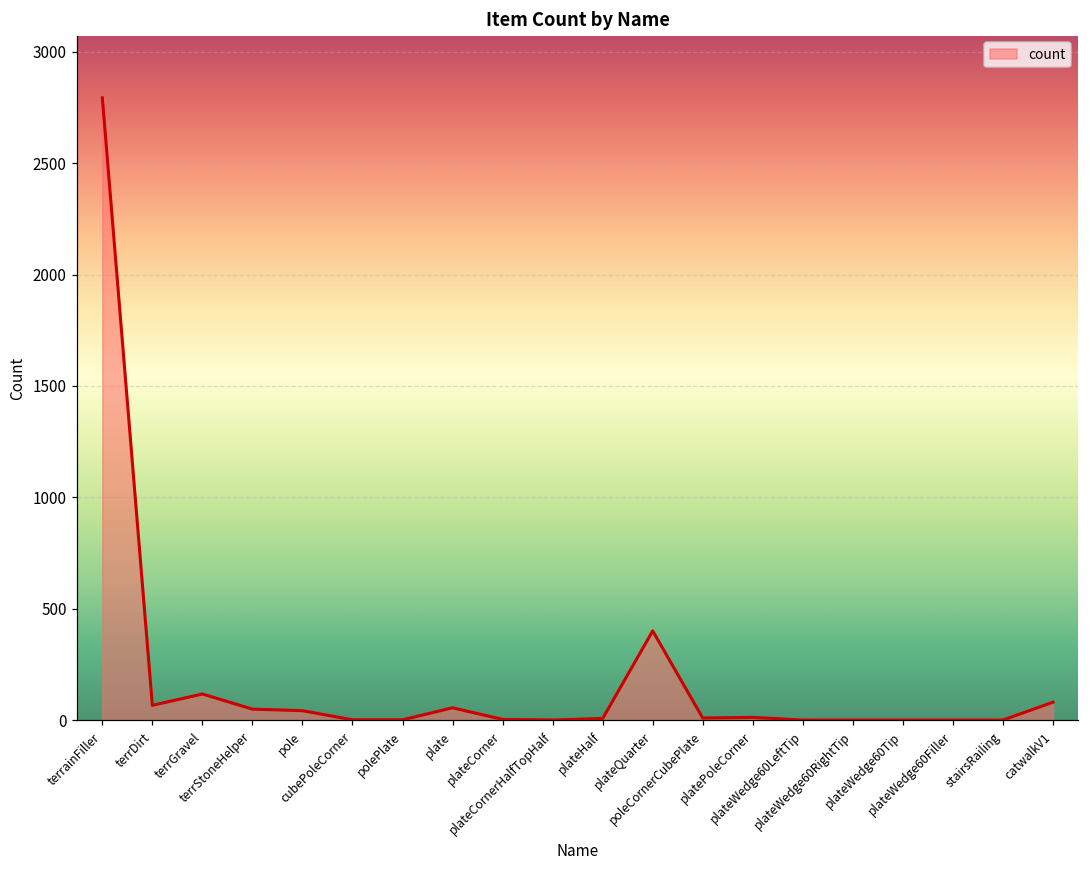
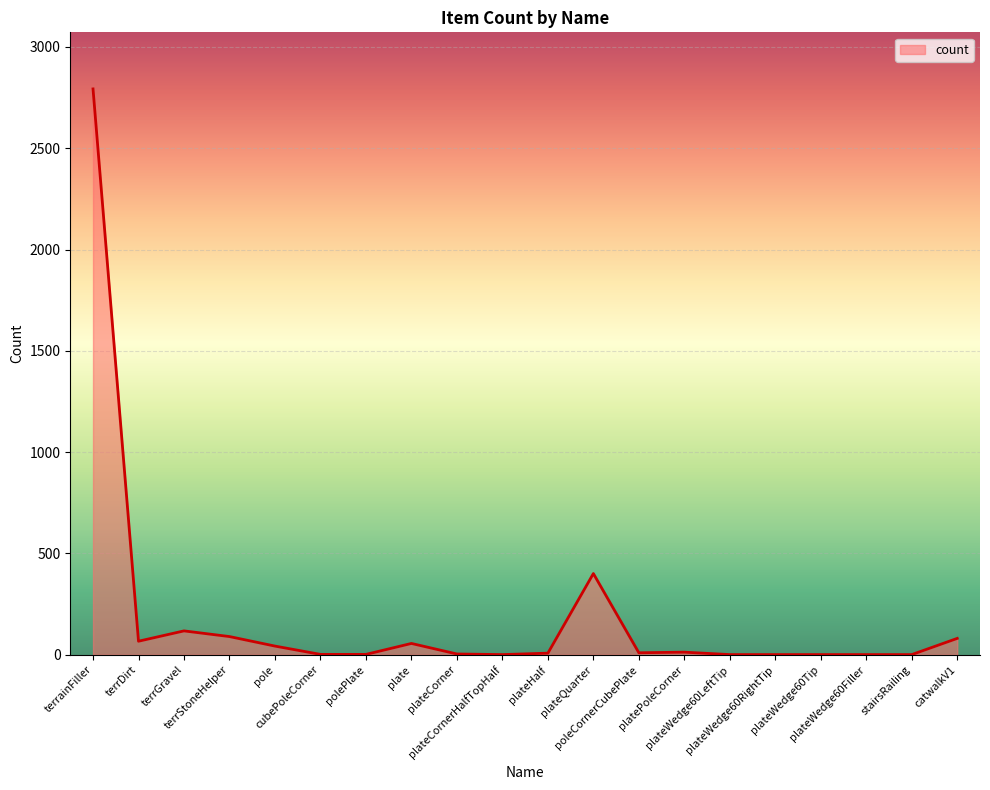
terrStoneHelper: 50 -> 90
